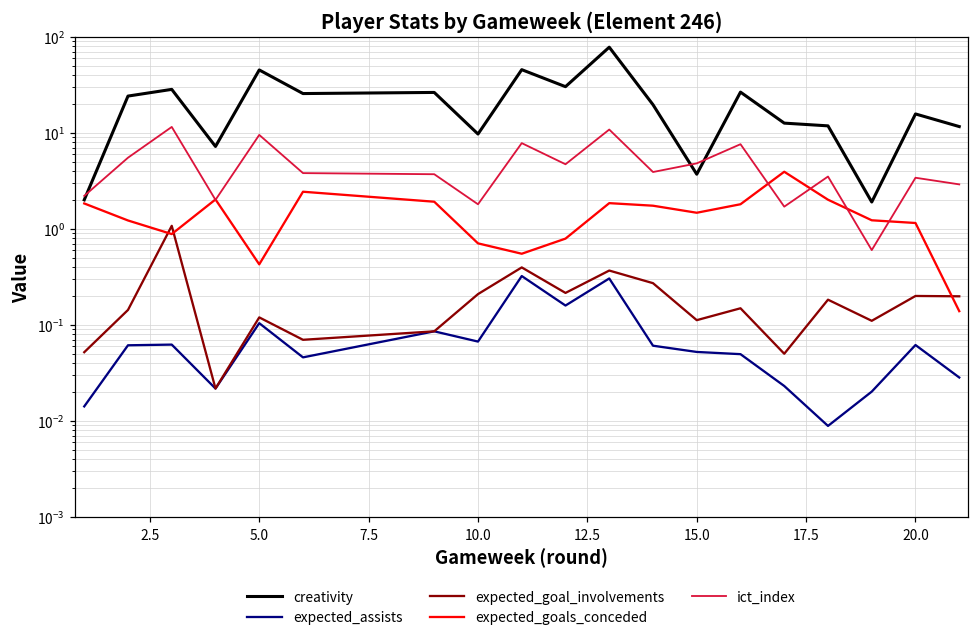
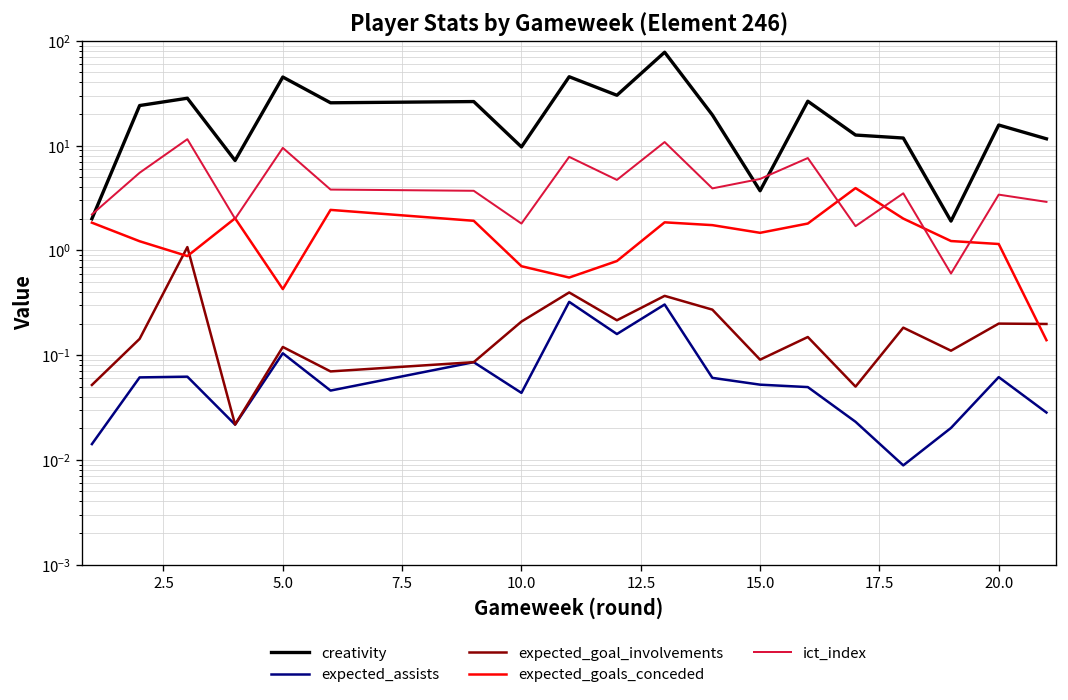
expected_assists, 10.0: 0.07 -> 0.04
expected_goal_involvements, 15.0: 0.11 -> 0.09
